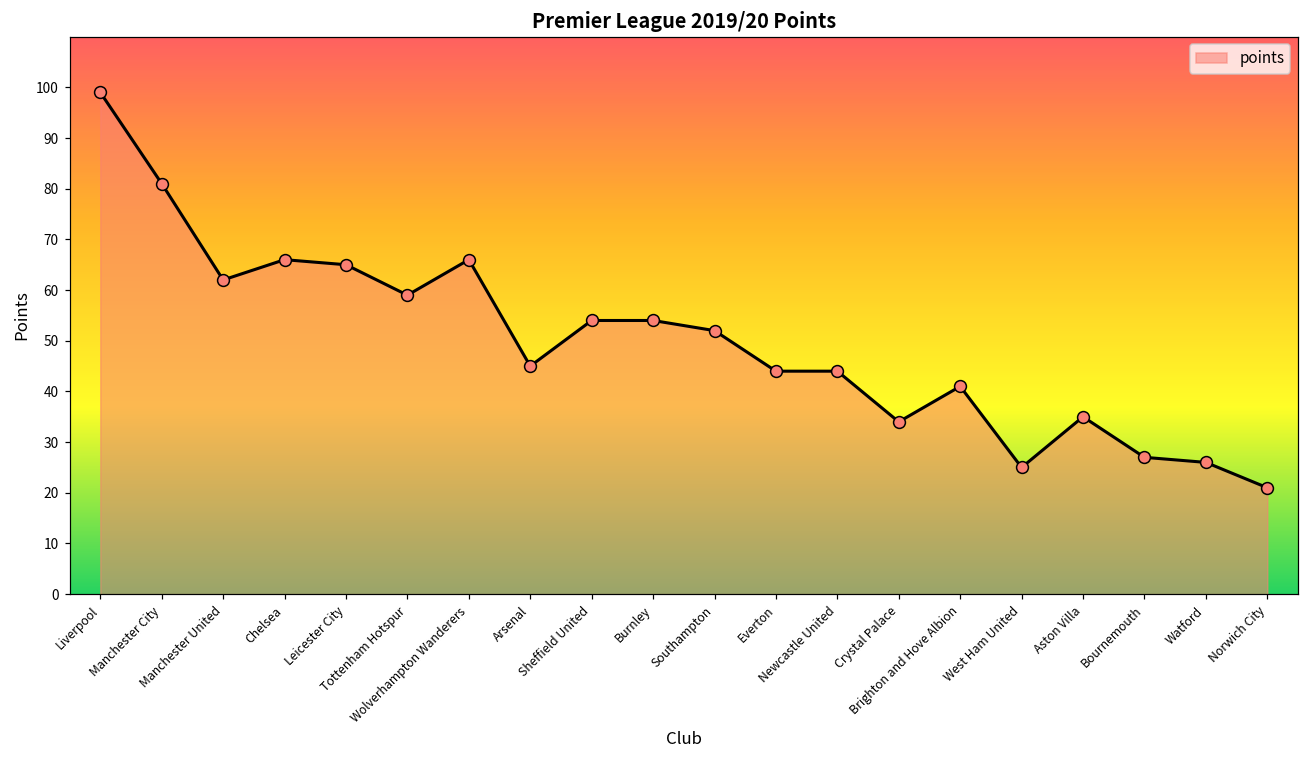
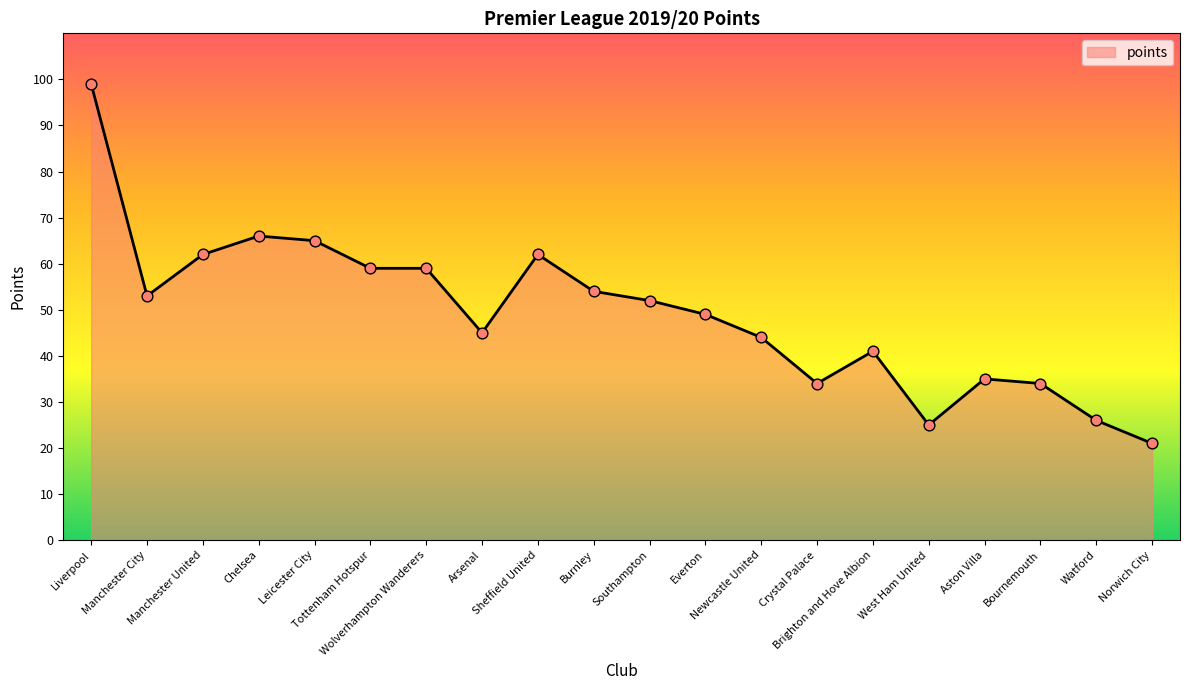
Manchester City: 81 -> 53
Wolverhampton Wanderers: 66 -> 59
Sheffield United: 54 -> 62
Everton: 44 -> 49
Bournemouth: 27 -> 34
